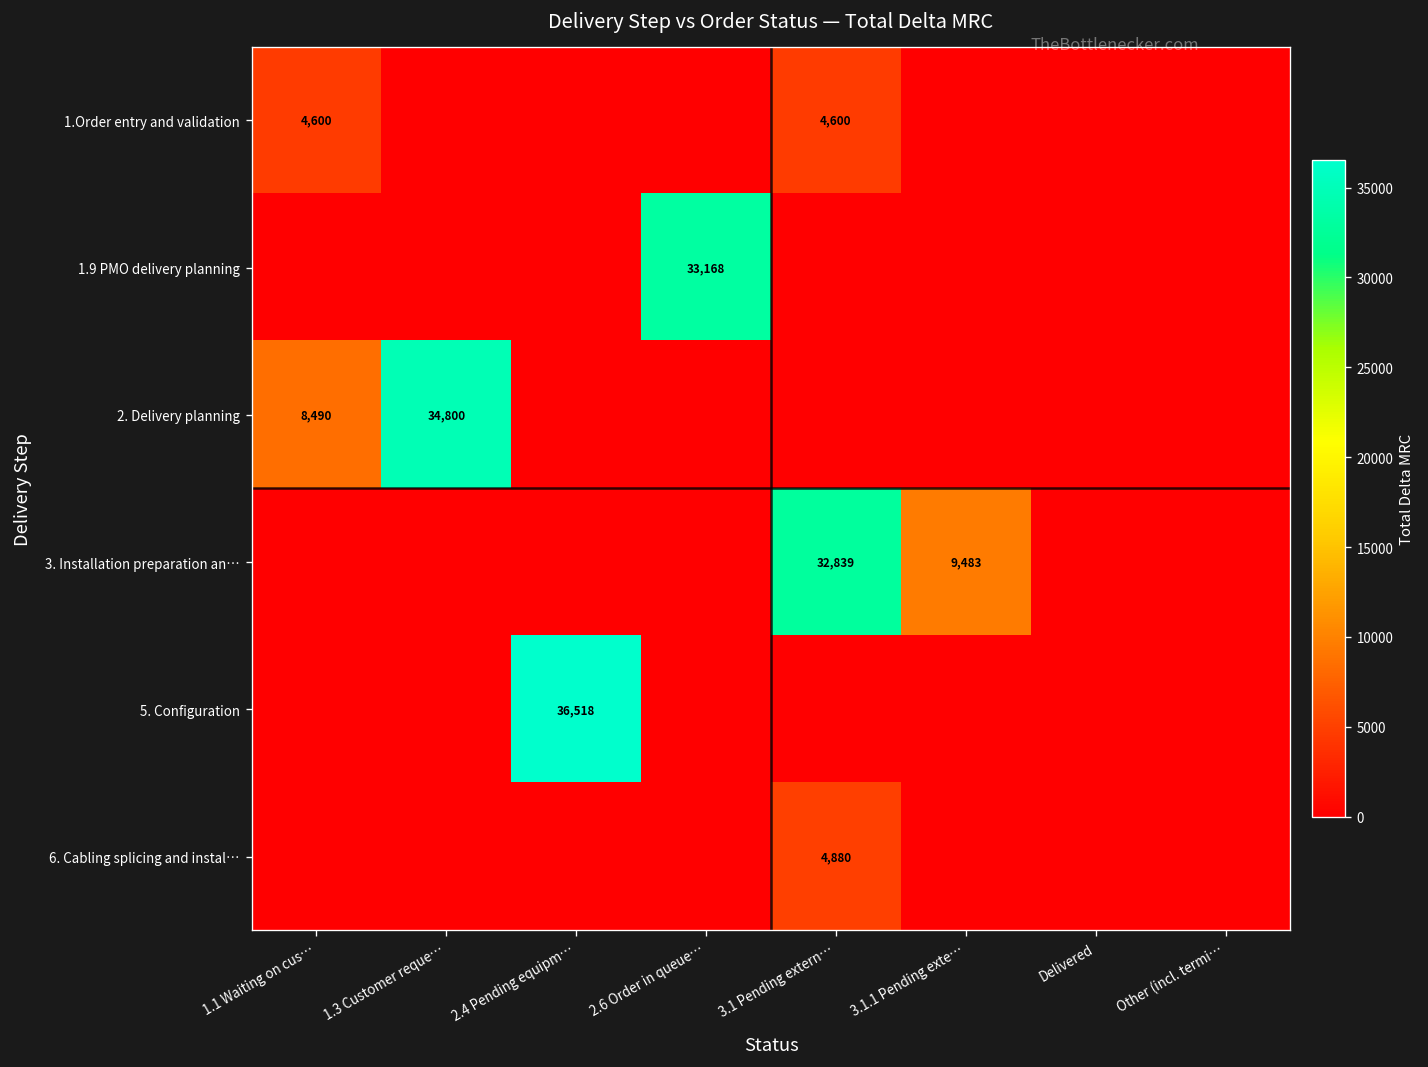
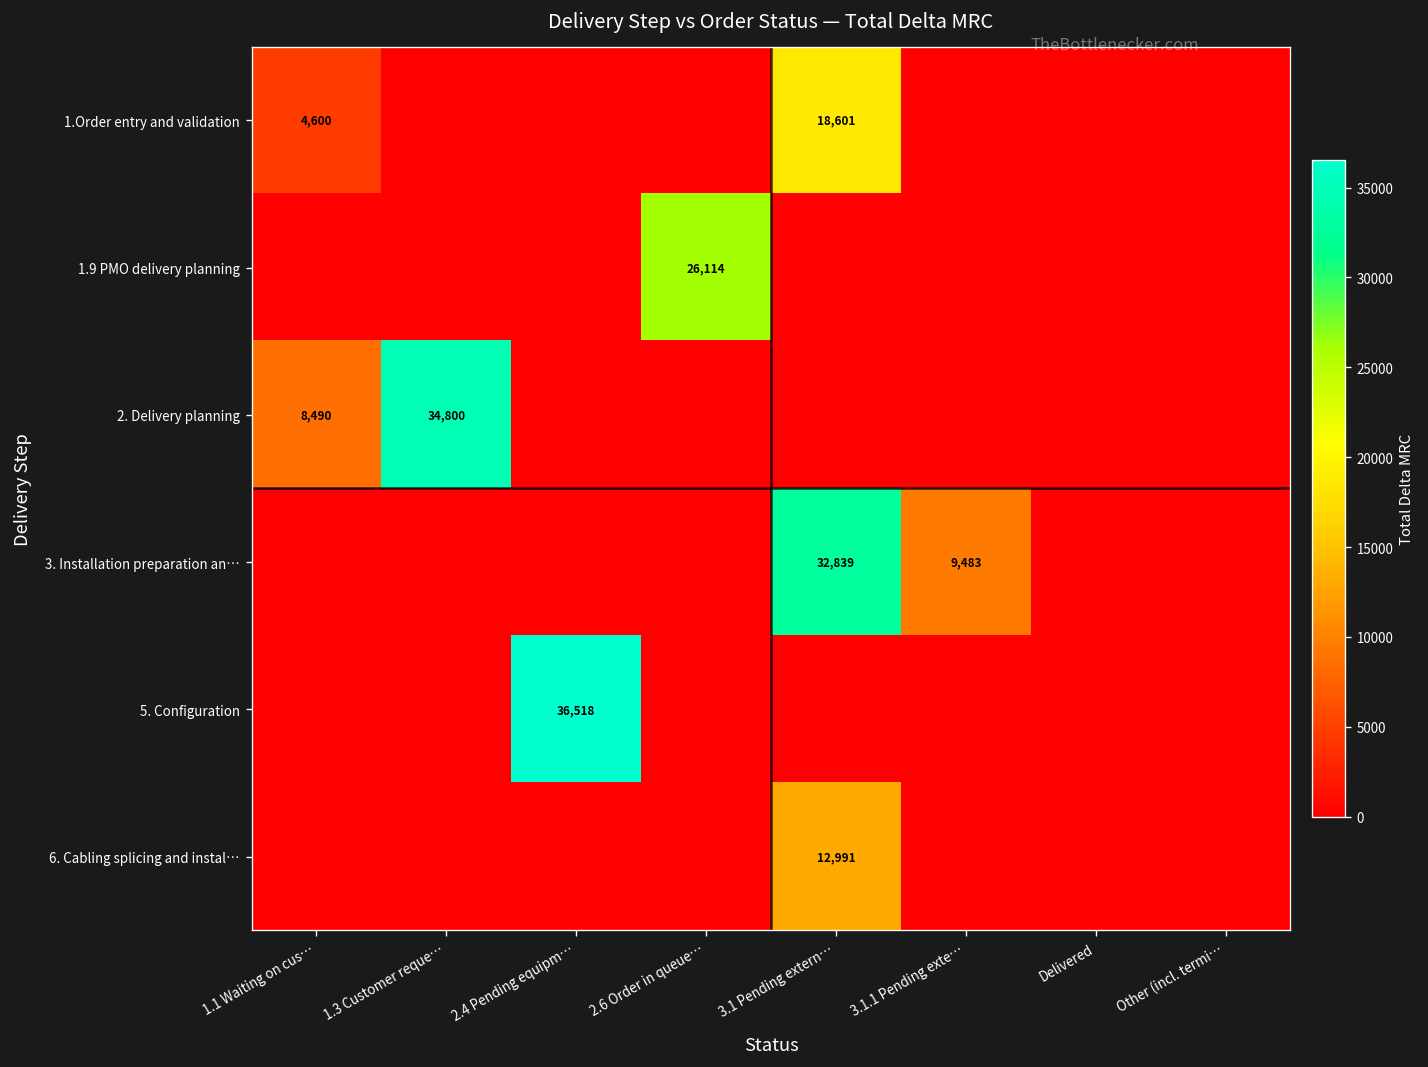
1.Order entry and validation, 3.1 Pending extern…: 4,600 -> 18,601
1.9 PMO delivery planning, 2.6 Order in queue…: 33,168 -> 26,114
6. Cabling splicing and instal…, 3.1 Pending extern…: 4,880 -> 12,991
